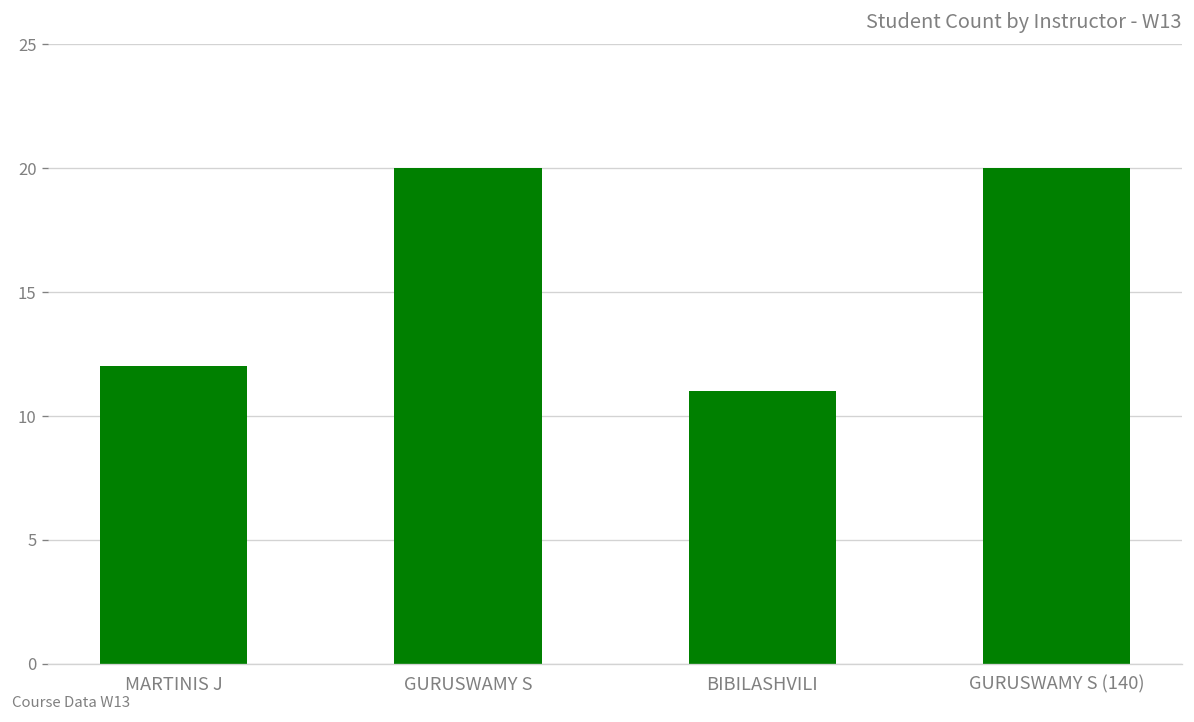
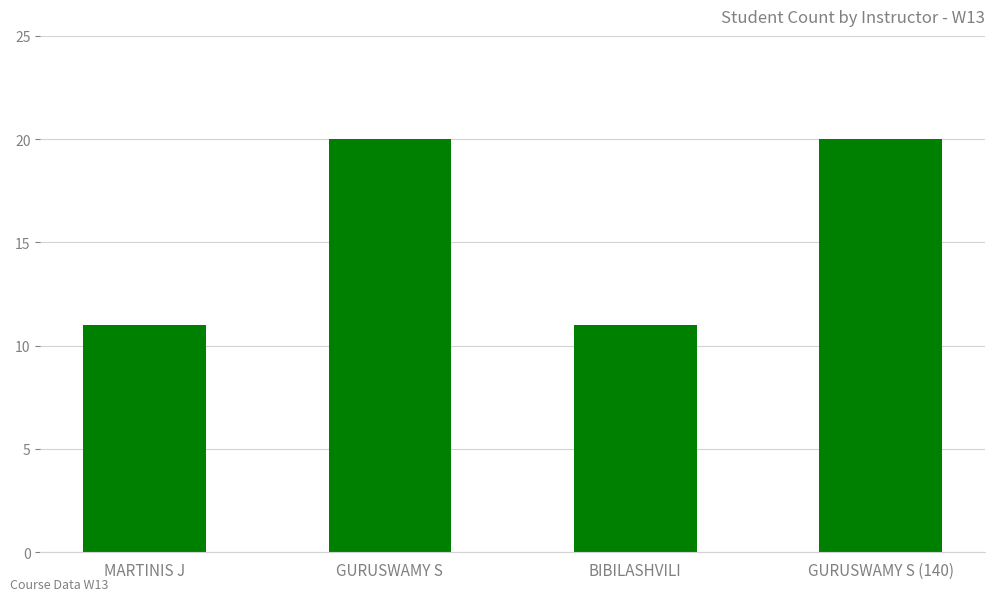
MARTINIS J: 12 -> 11
